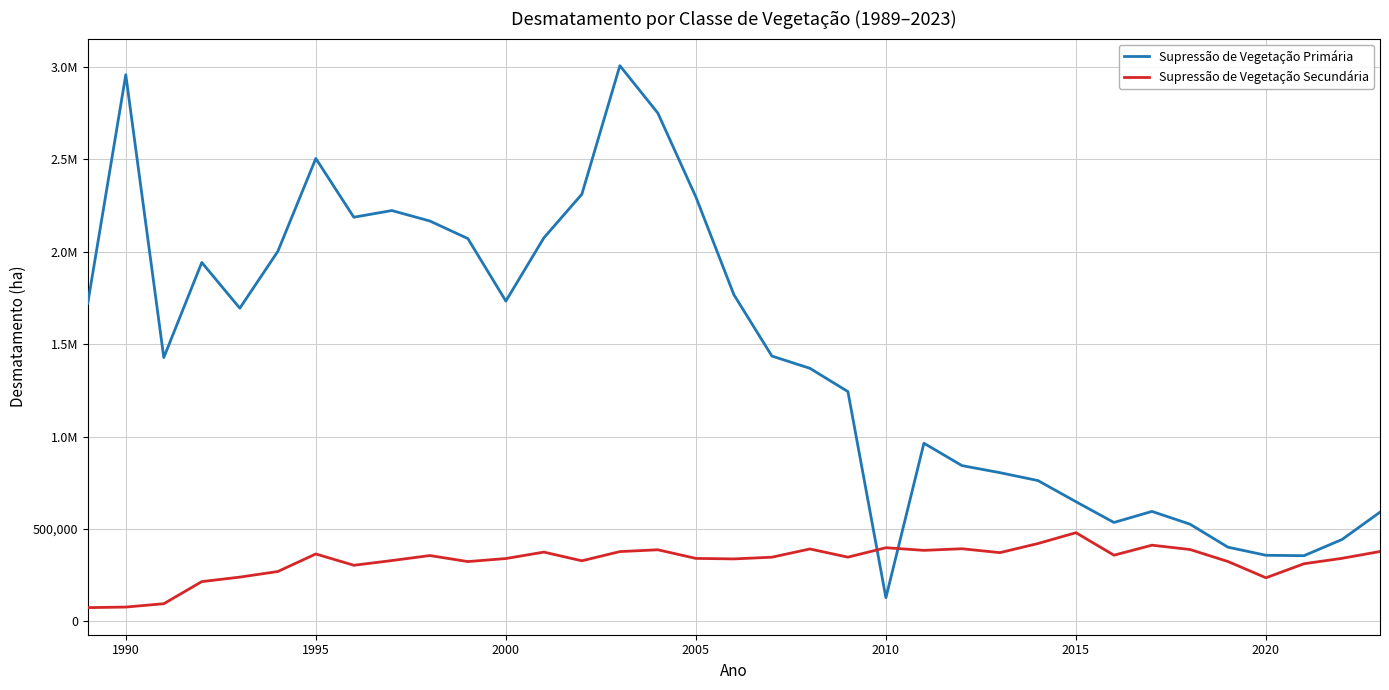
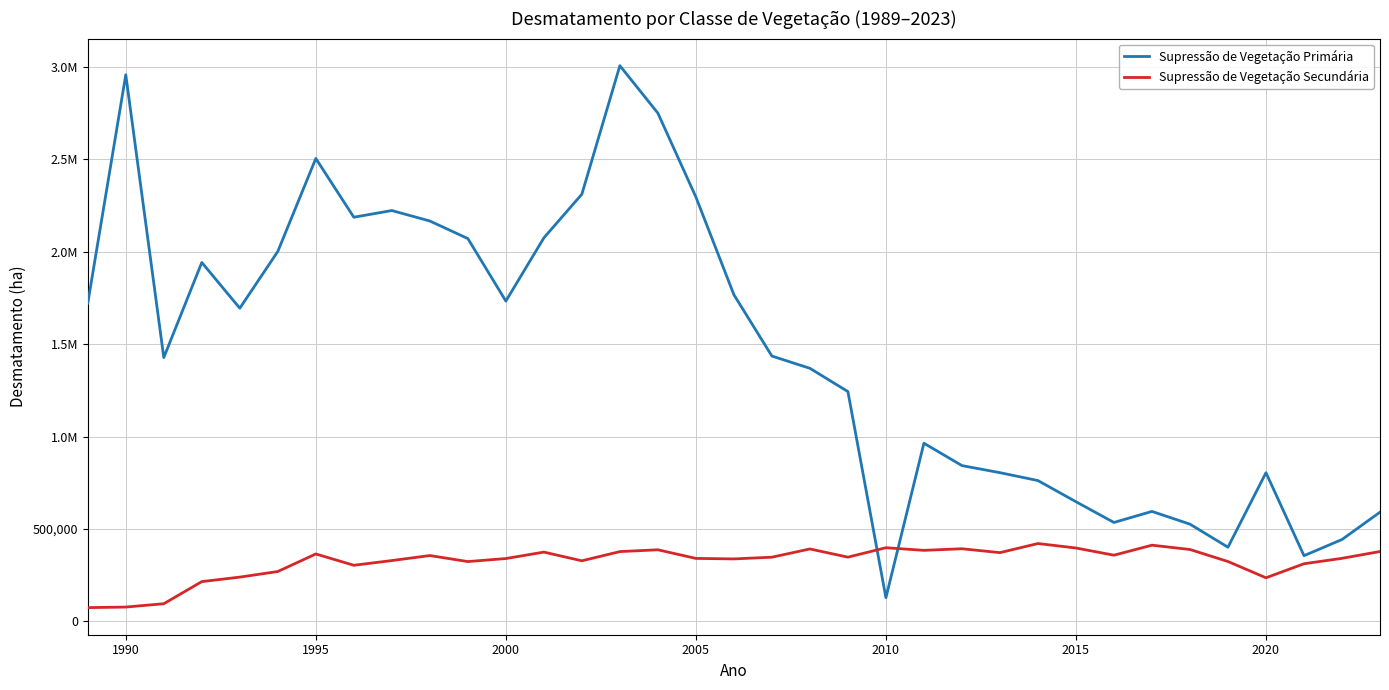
Supressão de Vegetação Secundária, 2015: 480,000 -> 400,000
Supressão de Vegetação Primária, 2020: 360,000 -> 810,000
